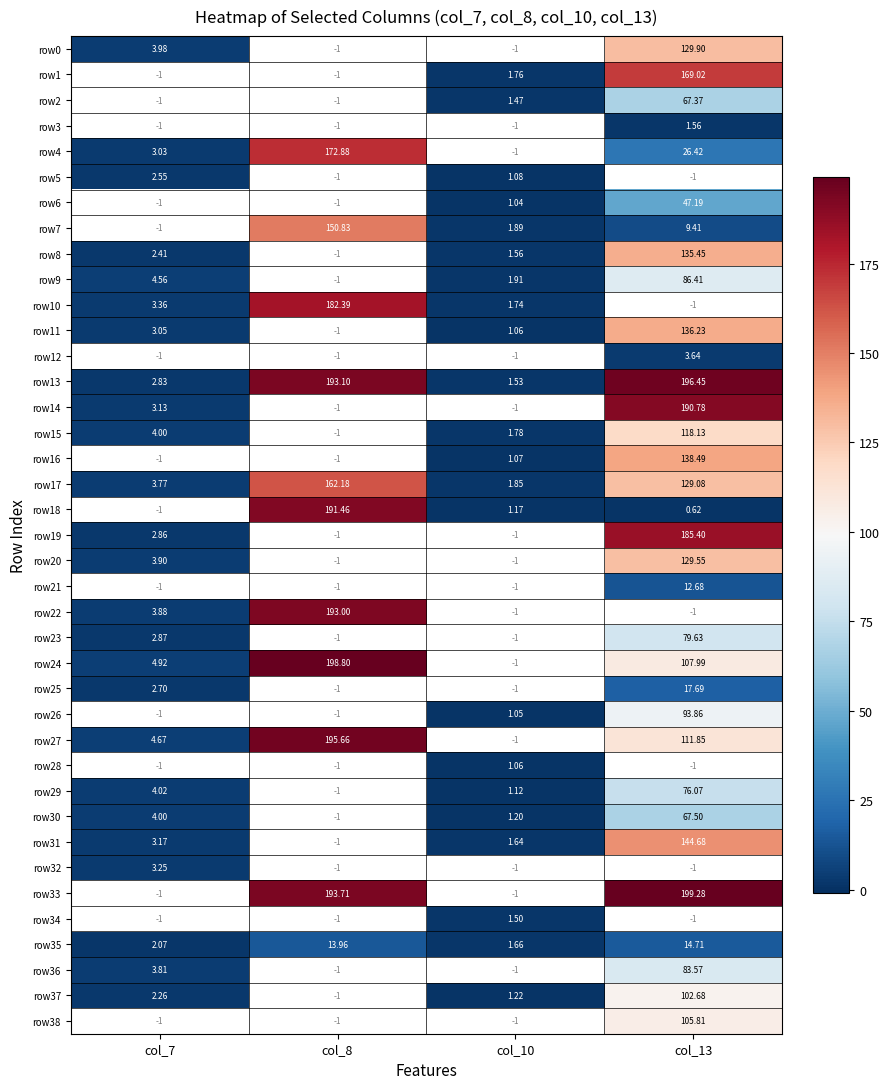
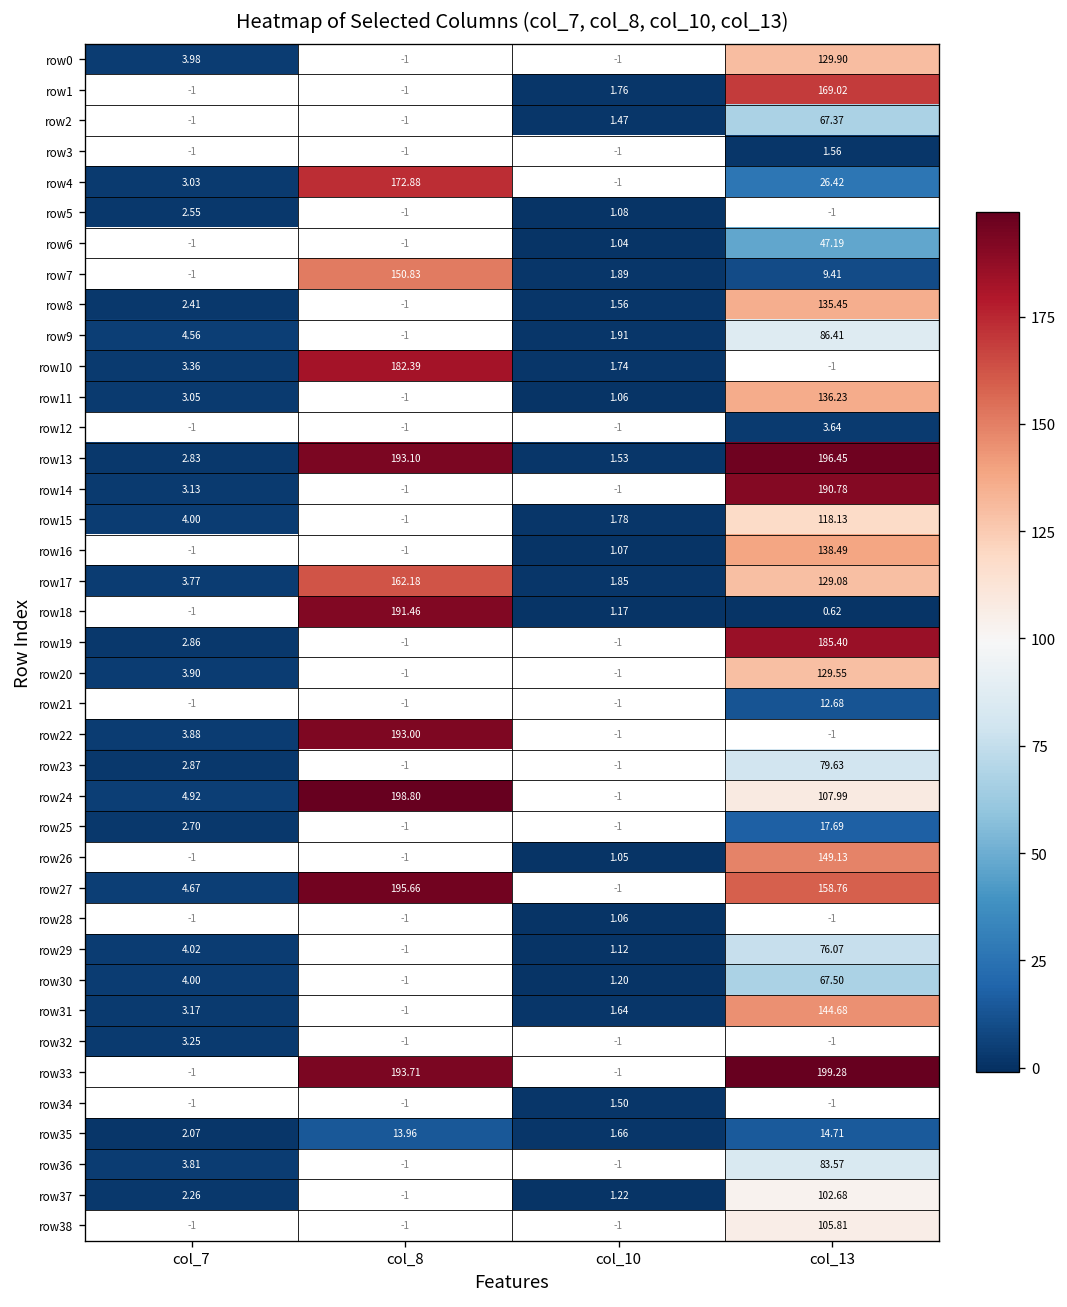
row26, col_13: 93.86 -> 149.13
row27, col_13: 111.85 -> 158.76
